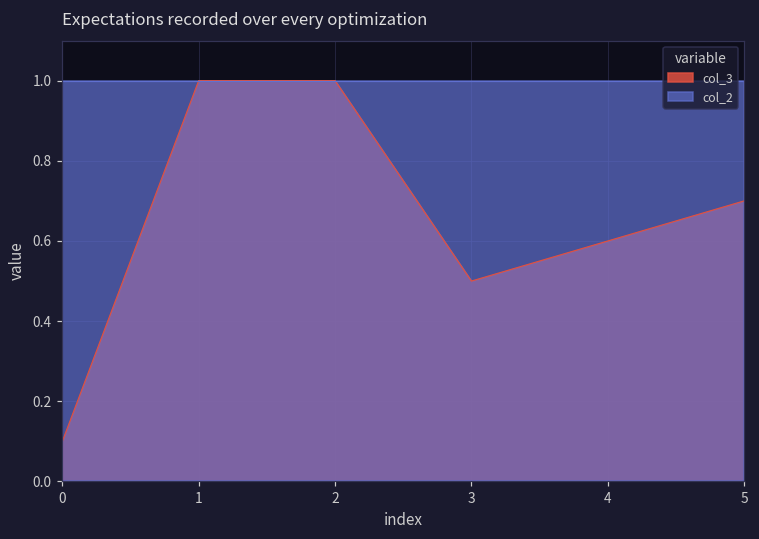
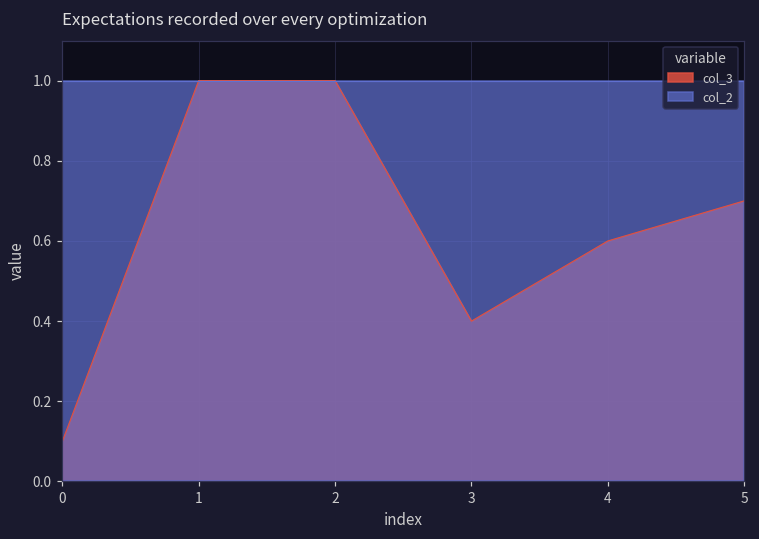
col_3, 3: 0.50 -> 0.40
